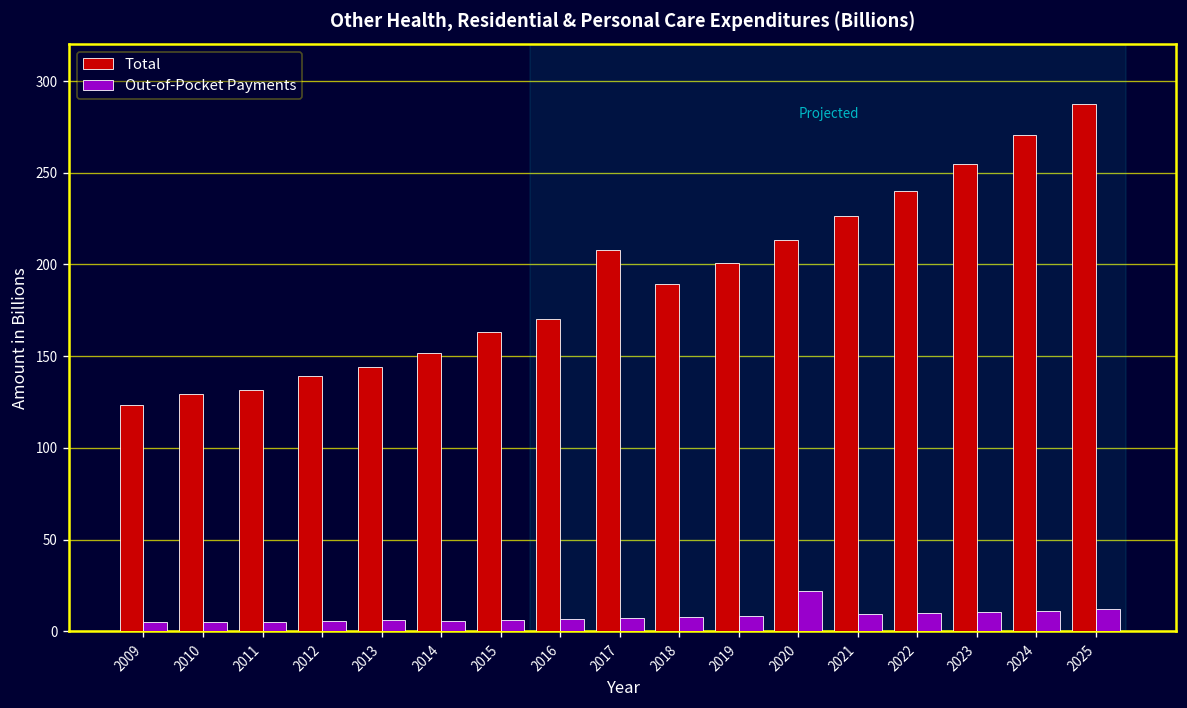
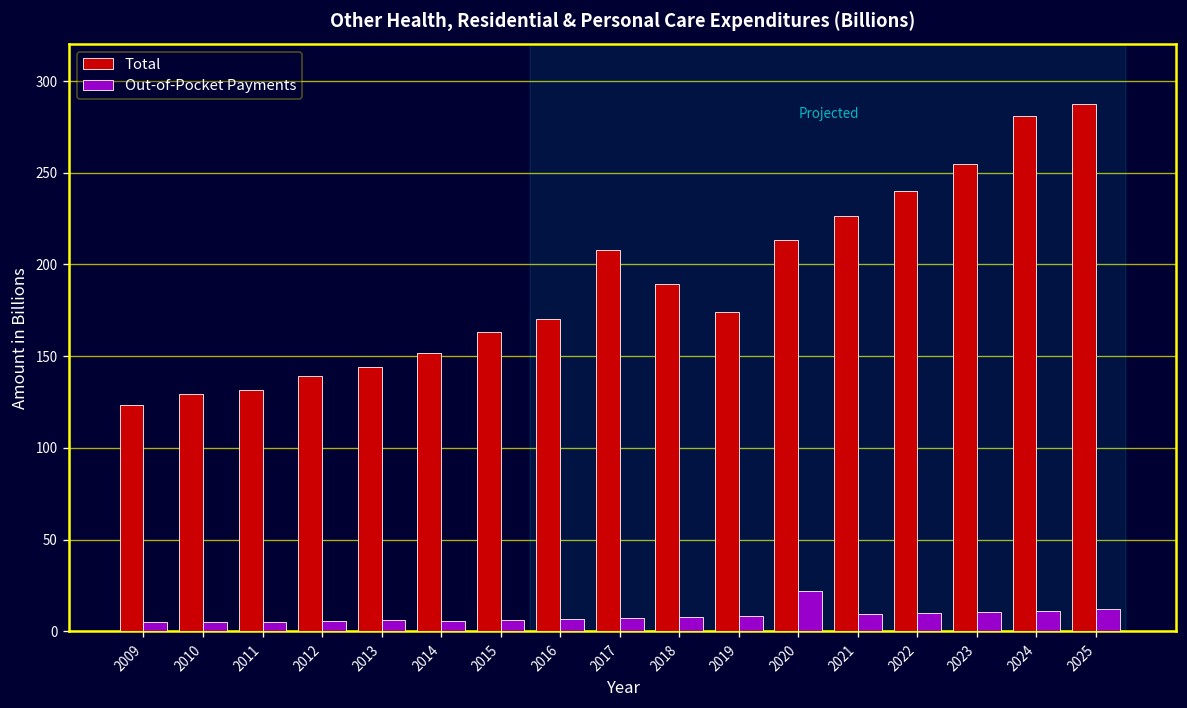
Total, 2019: 201 -> 174
Total, 2024: 271 -> 281
